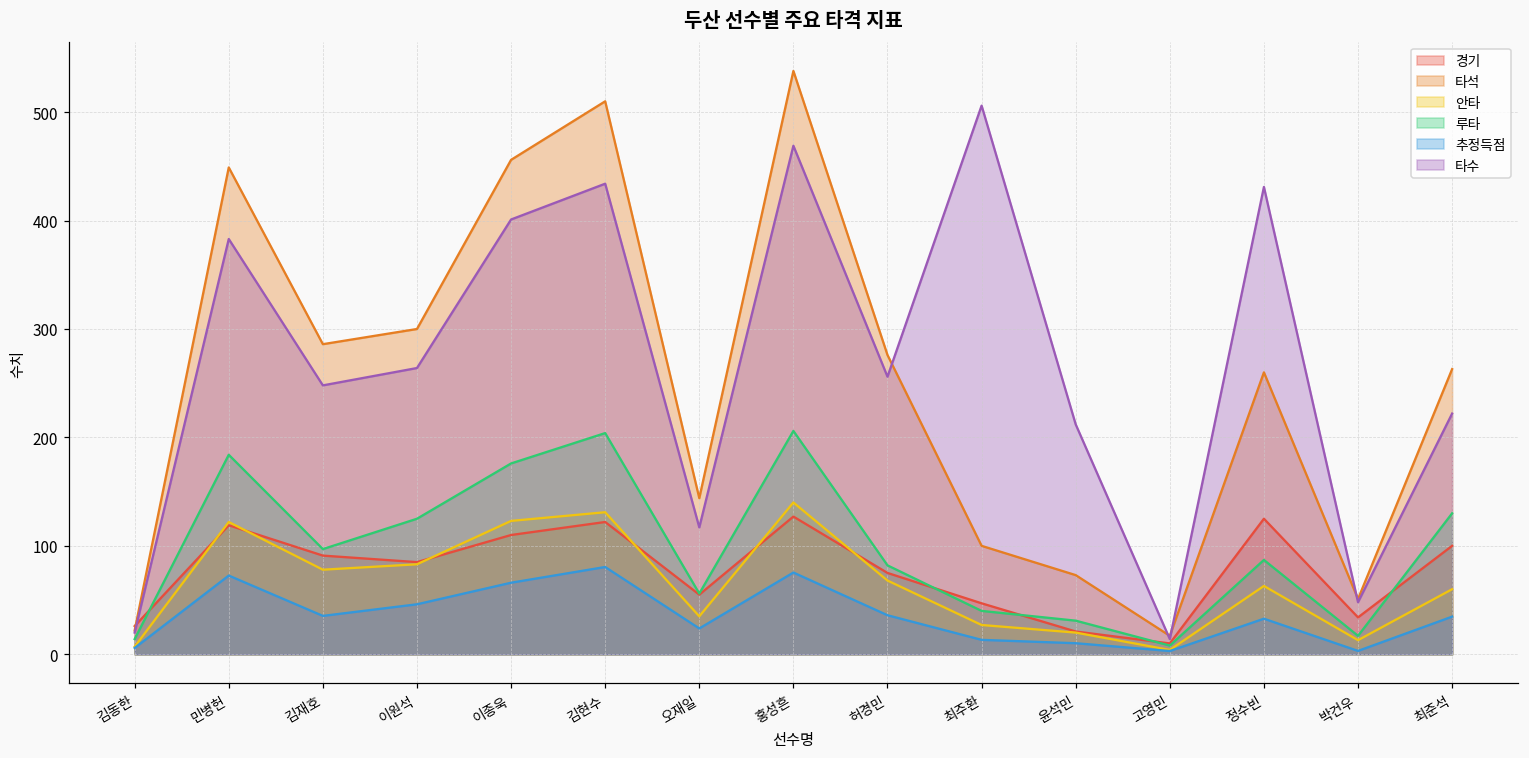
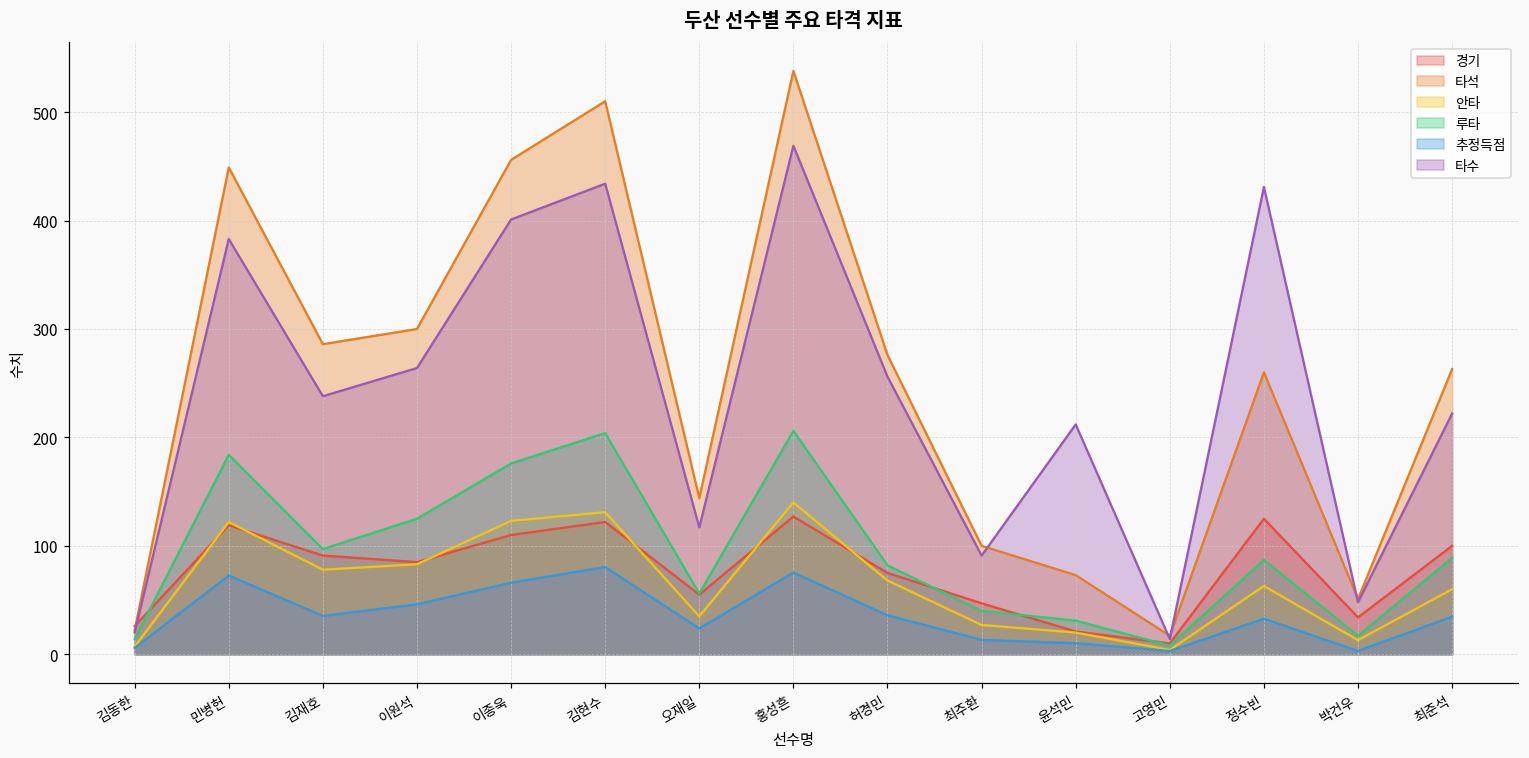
타수, 김재호: 250 -> 240
타수, 최주환: 510 -> 90
루타, 최준석: 130 -> 90
